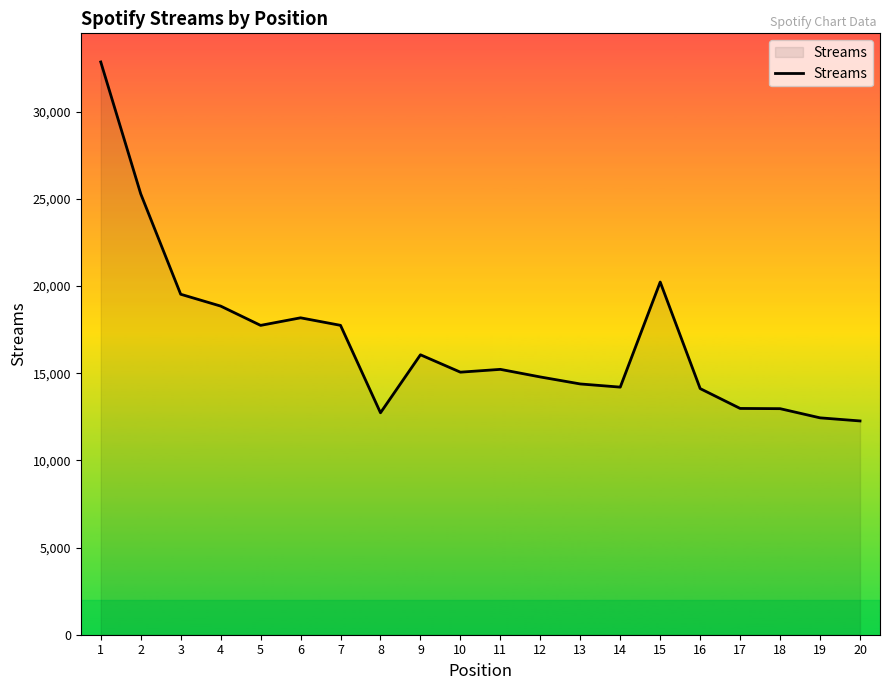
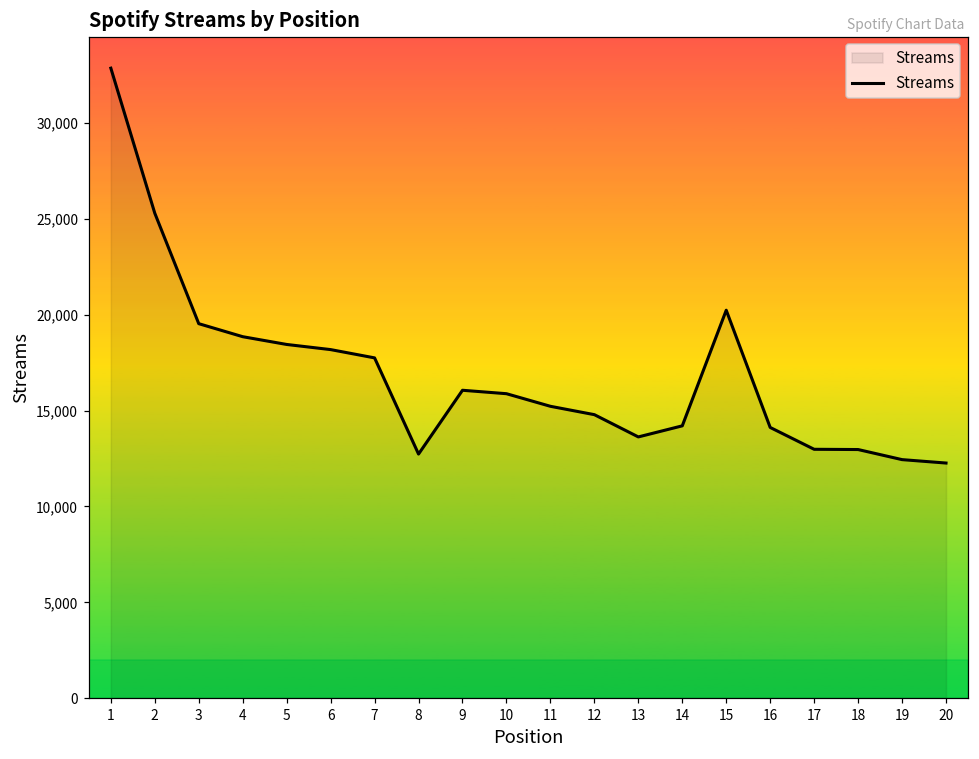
5: 17,700 -> 18,400
10: 15,100 -> 15,900
13: 14,400 -> 13,600
